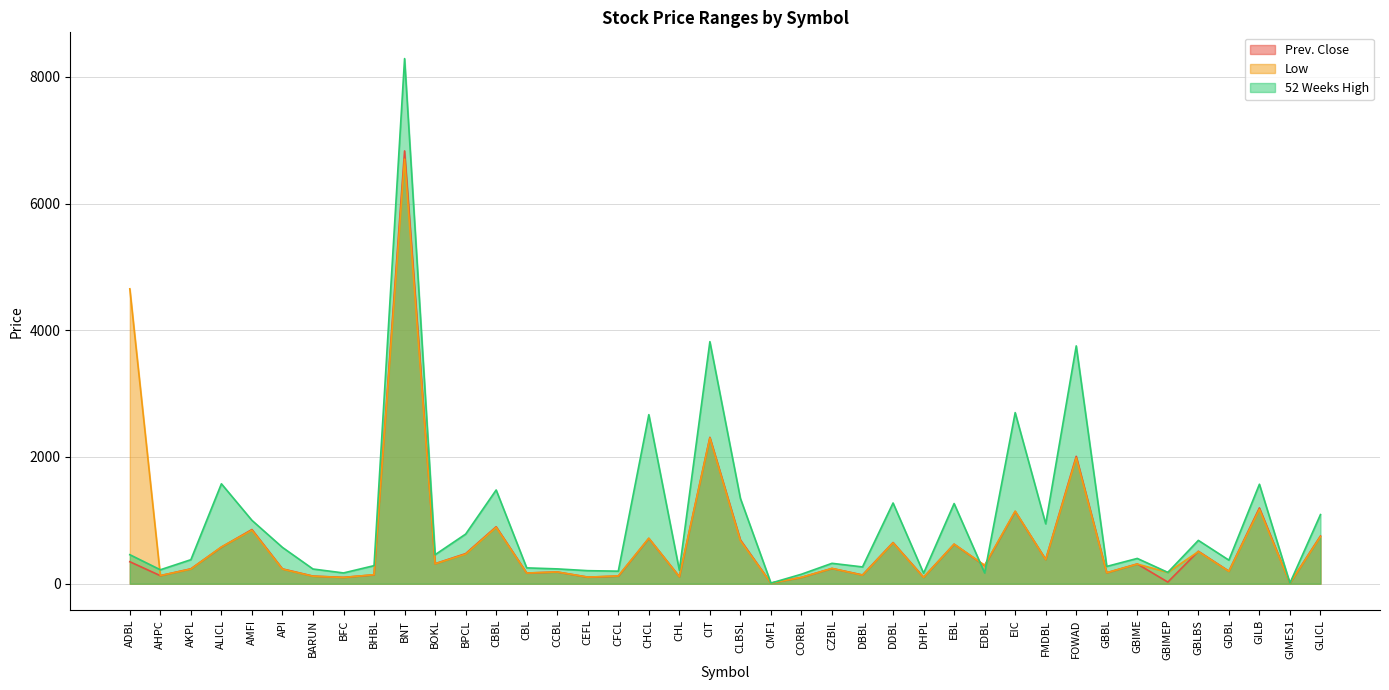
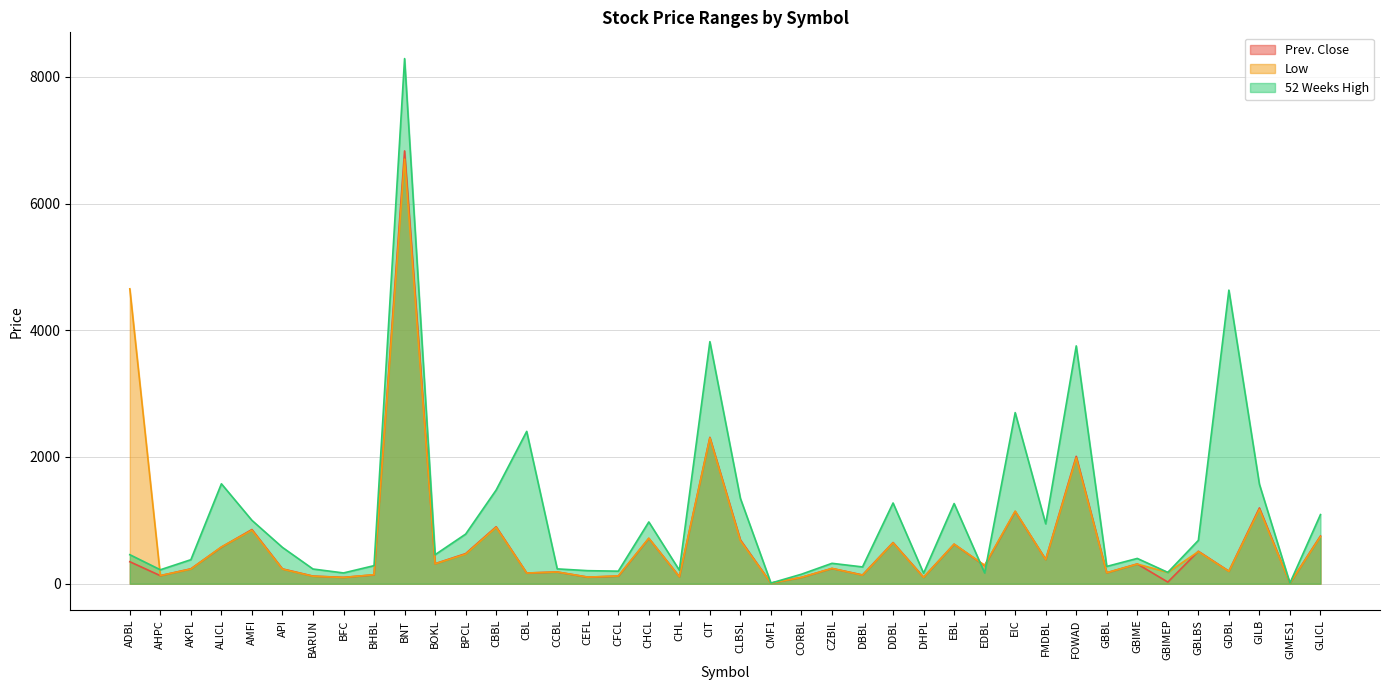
52 Weeks High, CBL: 300 -> 2400
52 Weeks High, CHCL: 2700 -> 1000
52 Weeks High, GDBL: 400 -> 4600
